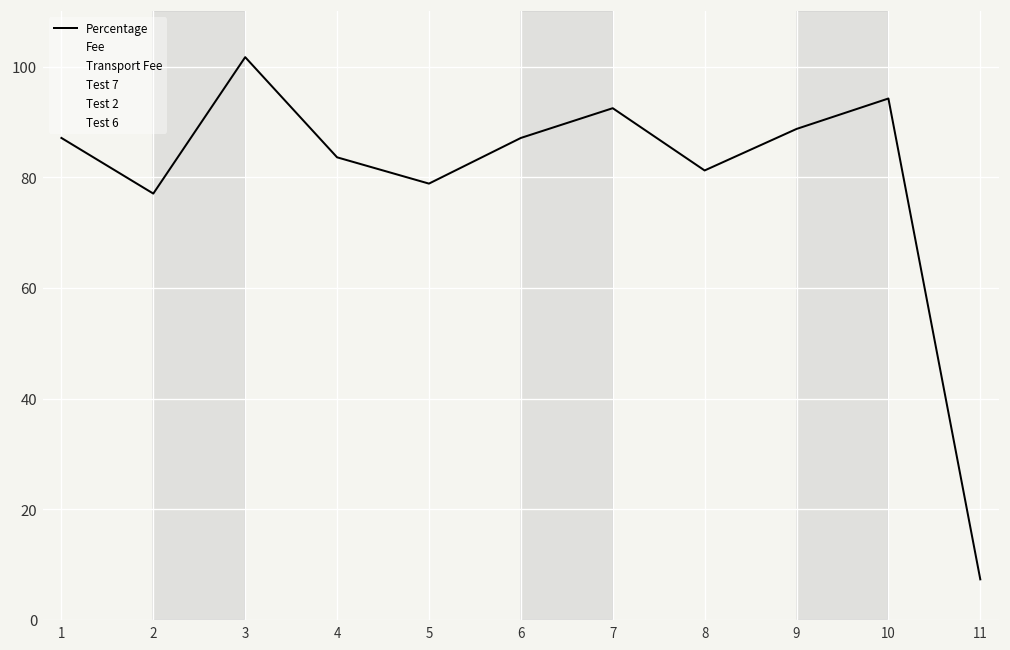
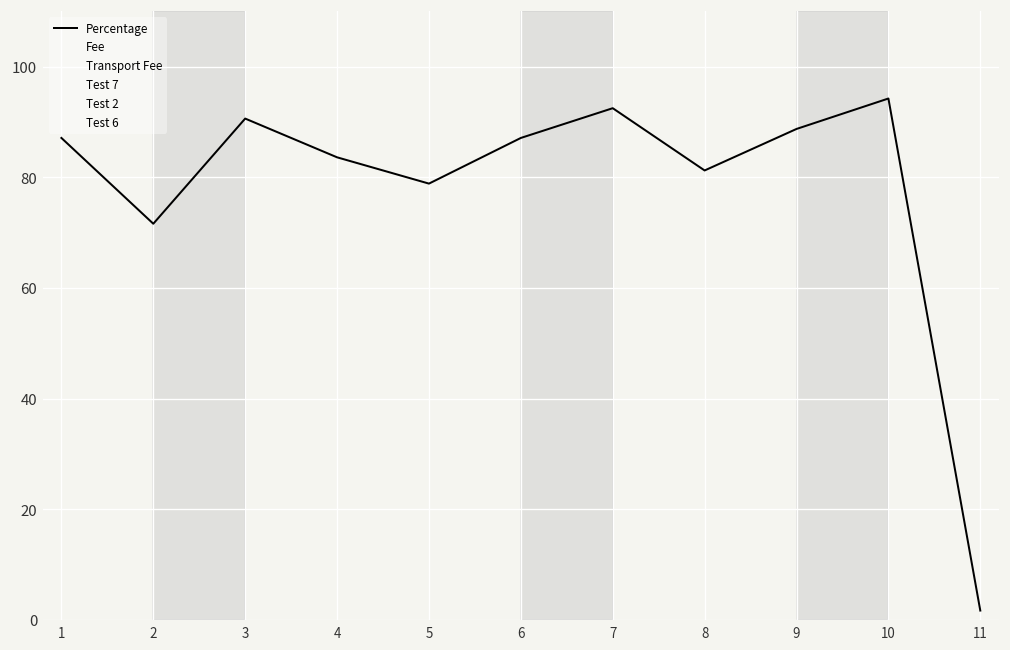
Percentage, 2: 77 -> 72
Percentage, 3: 102 -> 91
Percentage, 11: 7 -> 2
